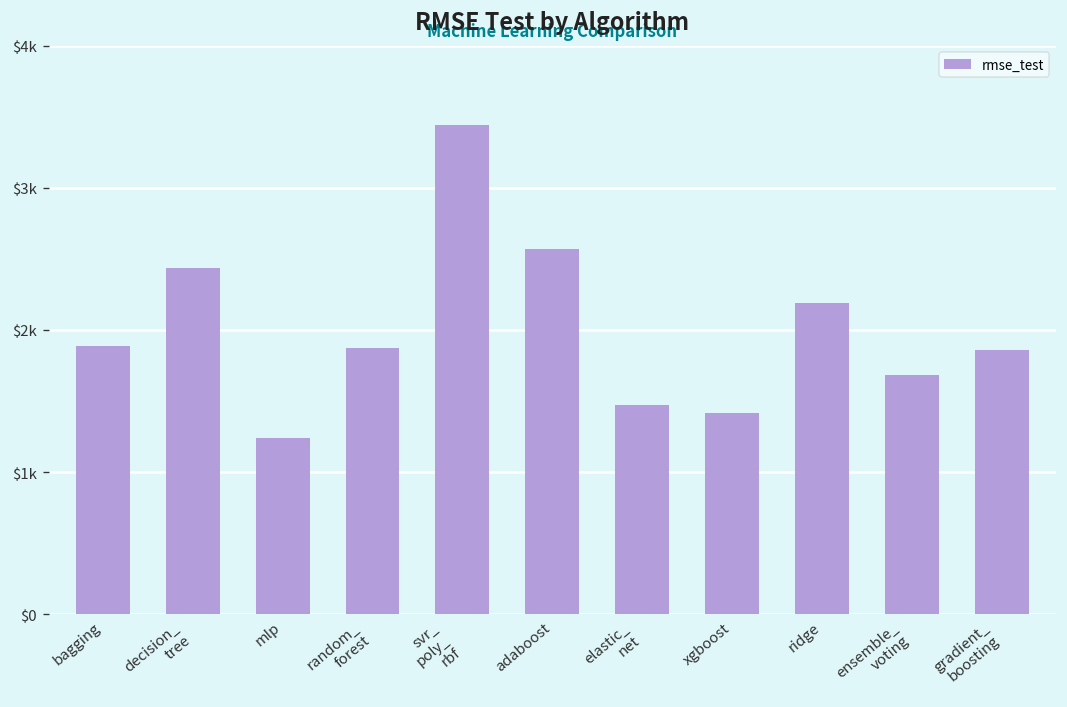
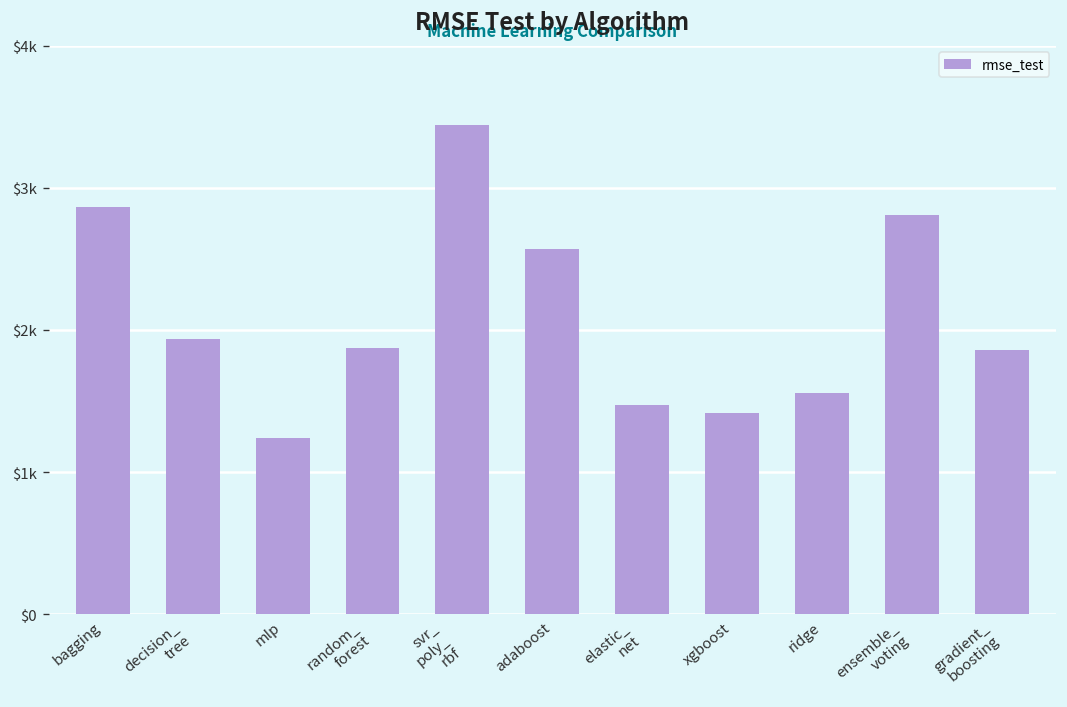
bagging: $1890 -> $2860
decision_ tree: $2430 -> $1940
ridge: $2190 -> $1560
ensemble_ voting: $1680 -> $2810
